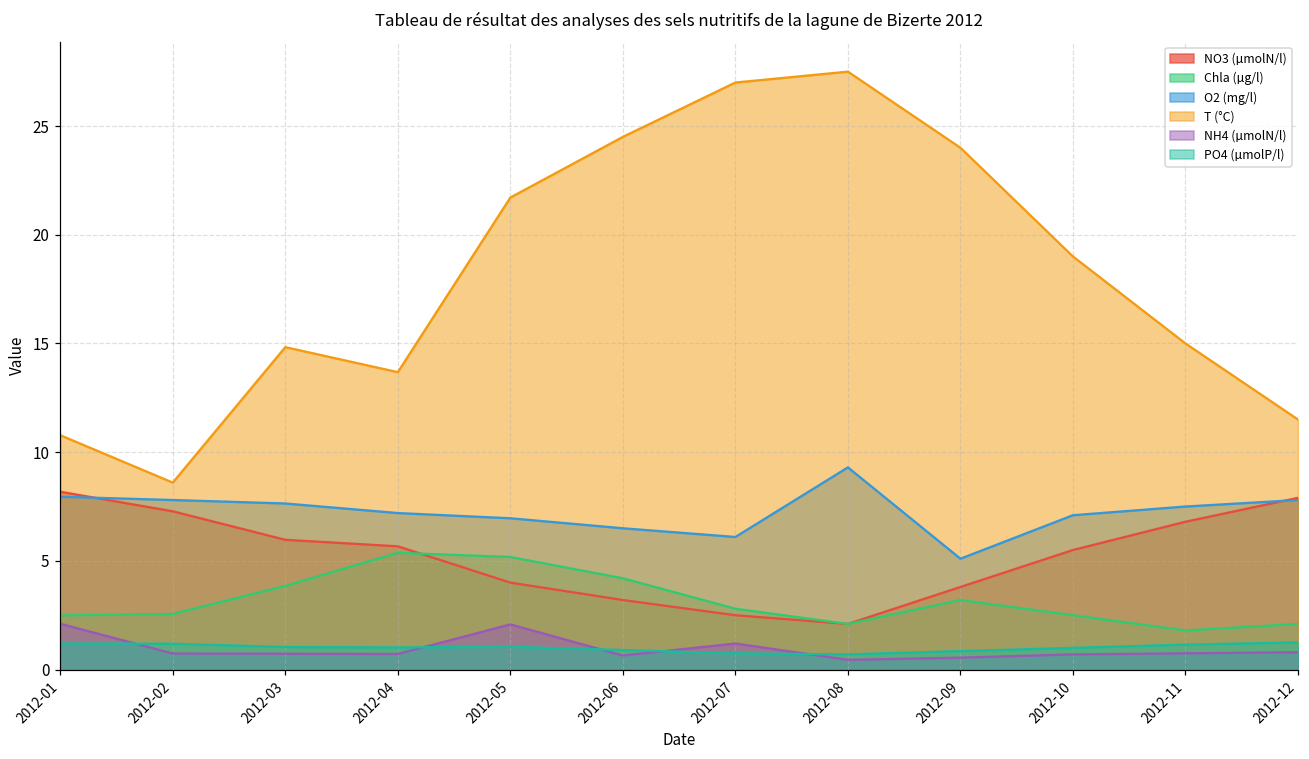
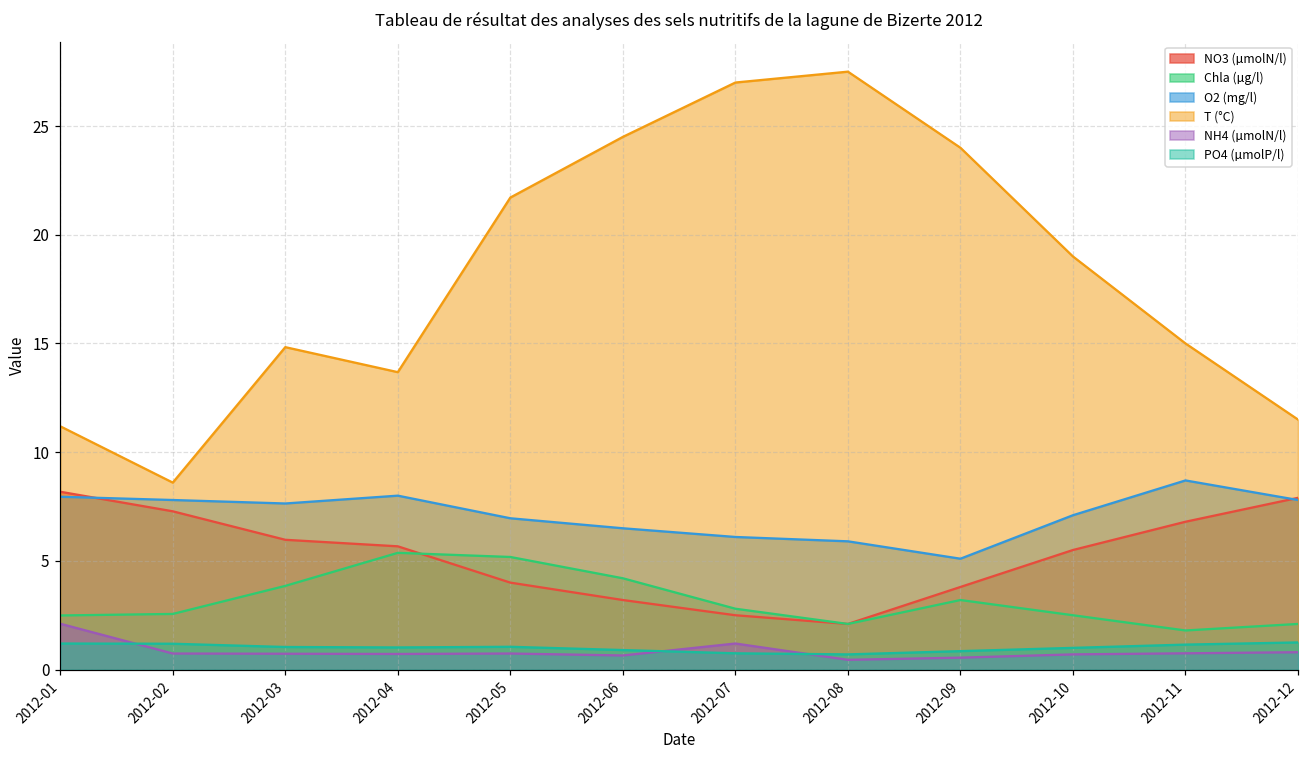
T (°C), 2012-01: 10.8 -> 11.2
O2 (mg/l), 2012-04: 7.2 -> 8.0
NH4 (µmolN/l), 2012-05: 2.1 -> 0.7
O2 (mg/l), 2012-08: 9.3 -> 5.9
O2 (mg/l), 2012-11: 7.5 -> 8.7
